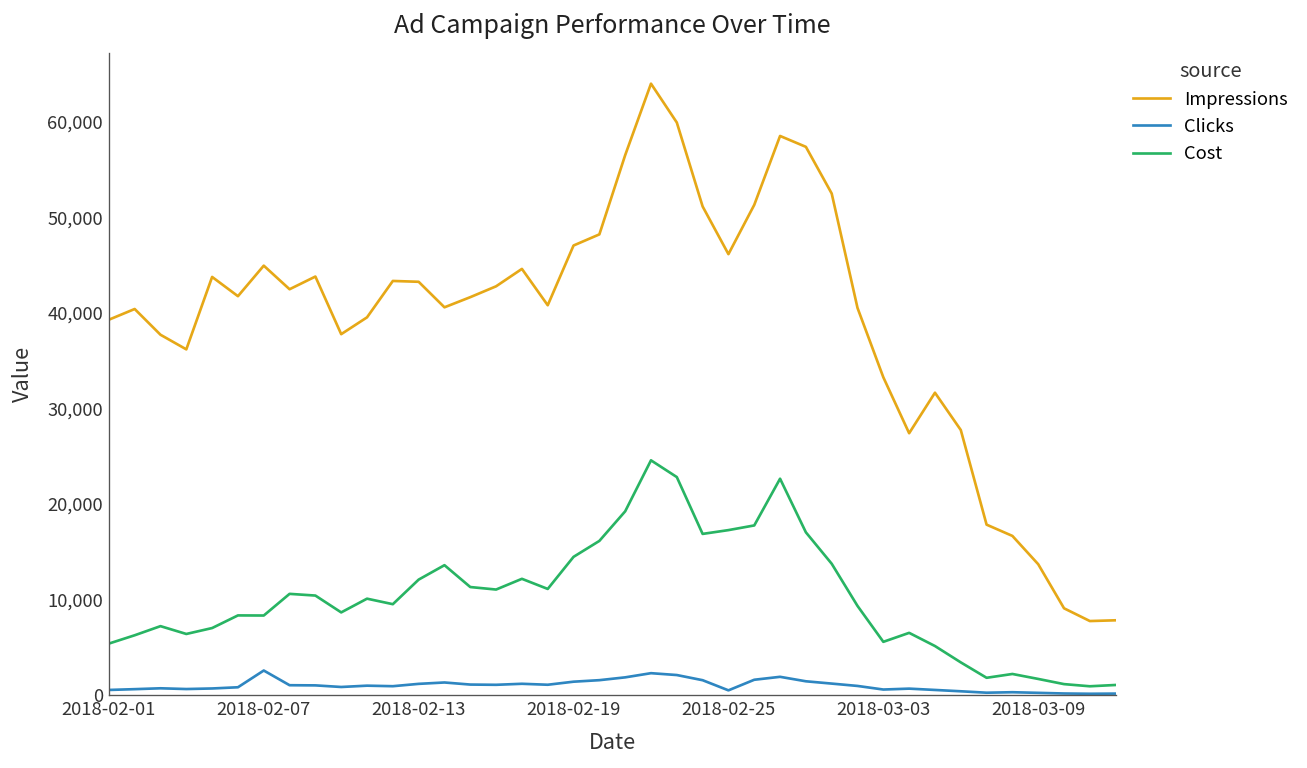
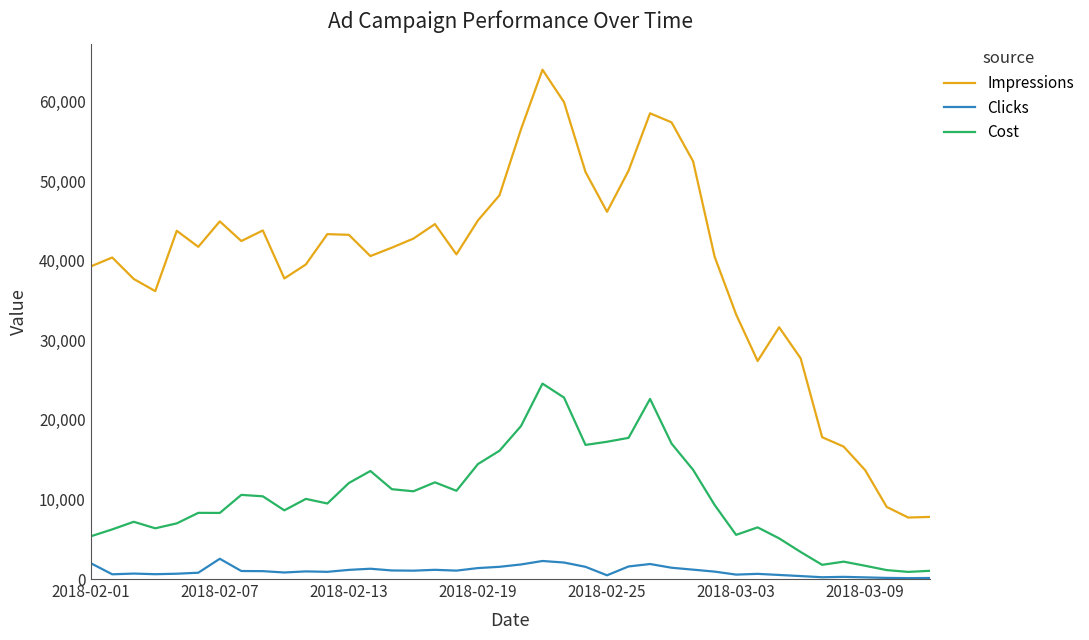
Clicks, 2018-02-01: 1,000 -> 2,000
Impressions, 2018-02-19: 47,000 -> 45,000
